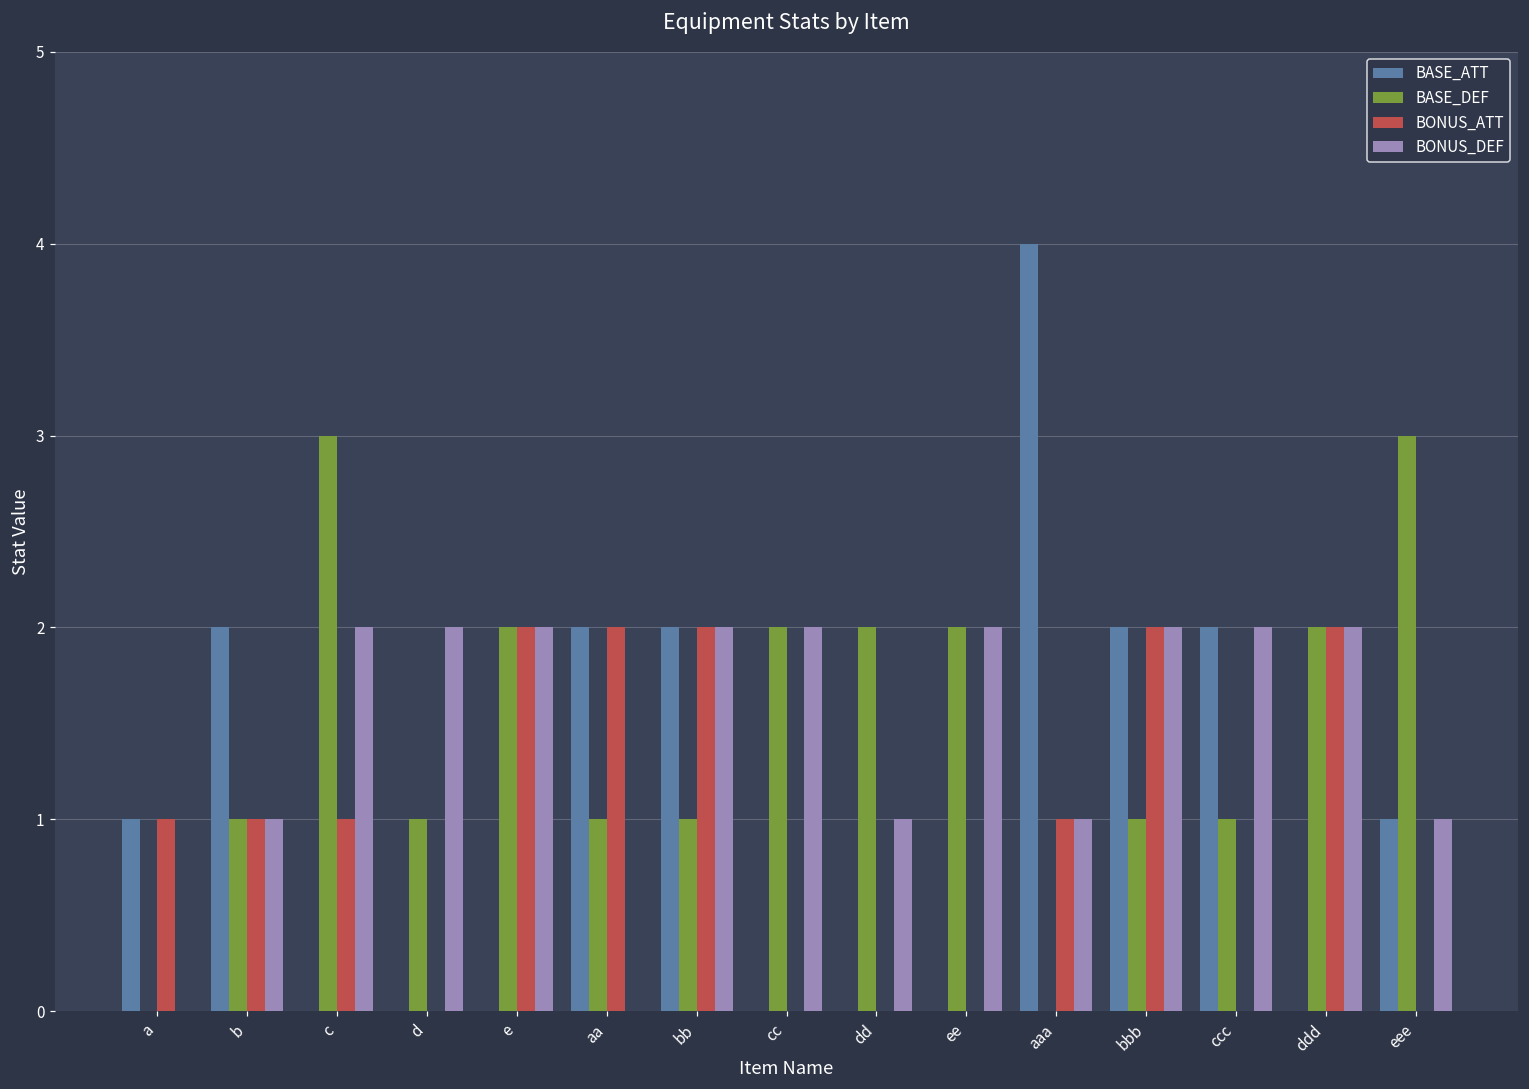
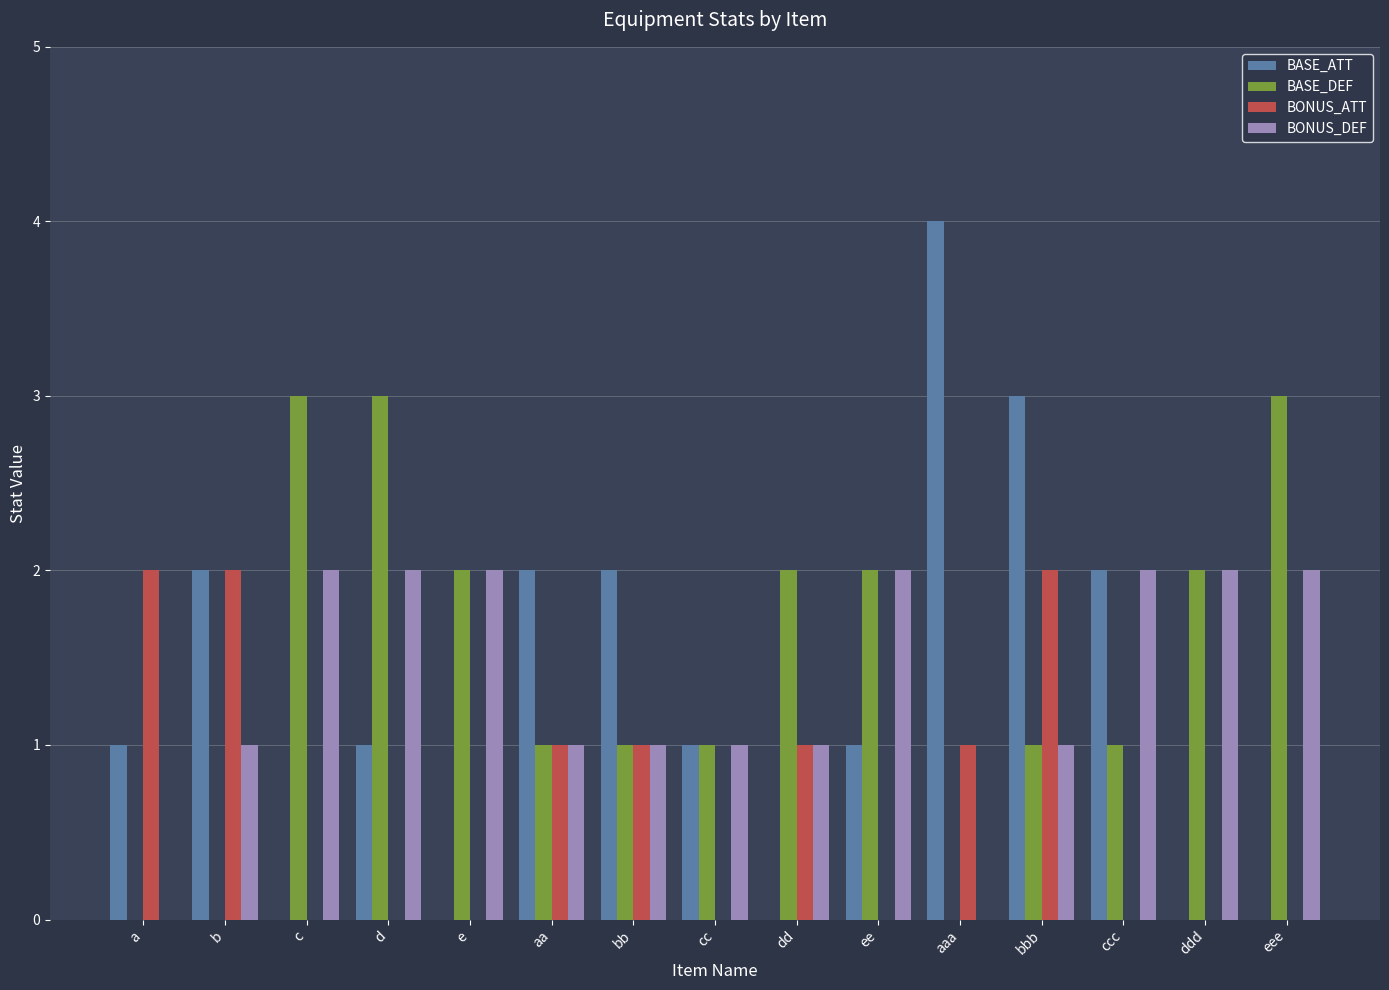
BONUS_ATT, a: 1 -> 2
BASE_DEF, b: 1 -> 0
BONUS_ATT, b: 1 -> 2
BONUS_ATT, c: 1 -> 0
BASE_ATT, d: 0 -> 1
BASE_DEF, d: 1 -> 3
BONUS_ATT, e: 2 -> 0
BONUS_ATT, aa: 2 -> 1
BONUS_DEF, aa: 0 -> 1
BONUS_ATT, bb: 2 -> 1
BONUS_DEF, bb: 2 -> 1
BASE_ATT, cc: 0 -> 1
BASE_DEF, cc: 2 -> 1
BONUS_DEF, cc: 2 -> 1
BONUS_ATT, dd: 0 -> 1
BASE_ATT, ee: 0 -> 1
BONUS_DEF, aaa: 1 -> 0
BASE_ATT, bbb: 2 -> 3
BONUS_DEF, bbb: 2 -> 1
BONUS_ATT, ddd: 2 -> 0
BASE_ATT, eee: 1 -> 0
BONUS_DEF, eee: 1 -> 2
